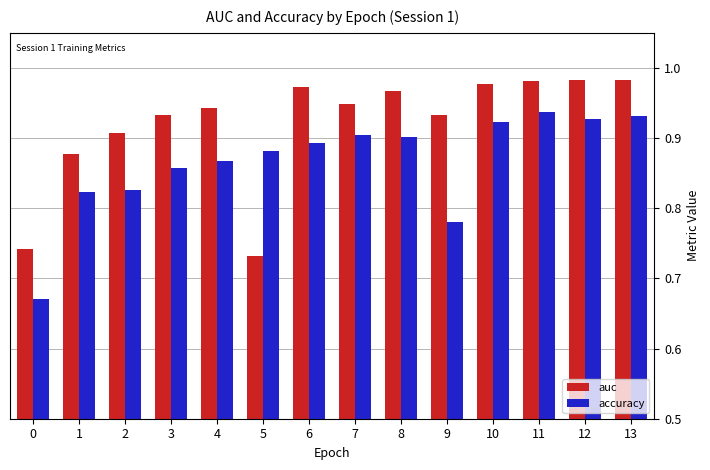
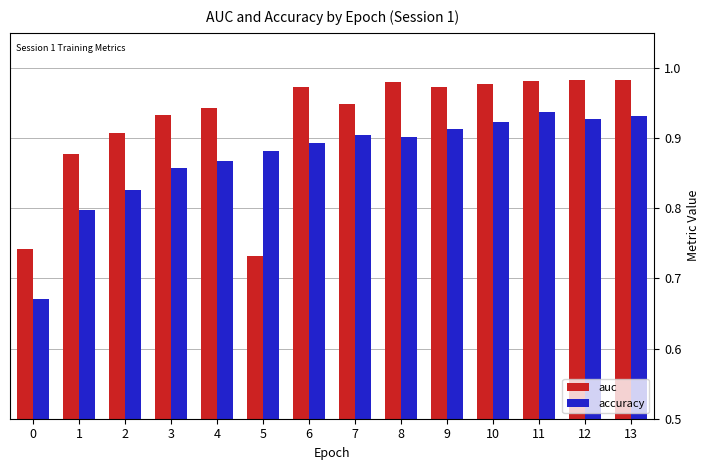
accuracy, 1: 0.82 -> 0.80
auc, 8: 0.97 -> 0.98
auc, 9: 0.93 -> 0.97
accuracy, 9: 0.78 -> 0.91
